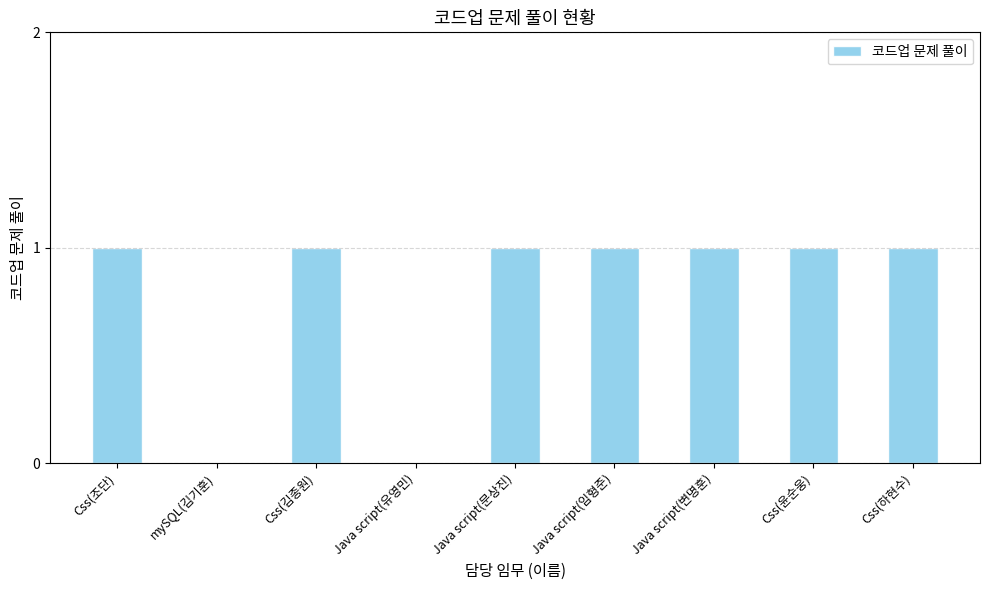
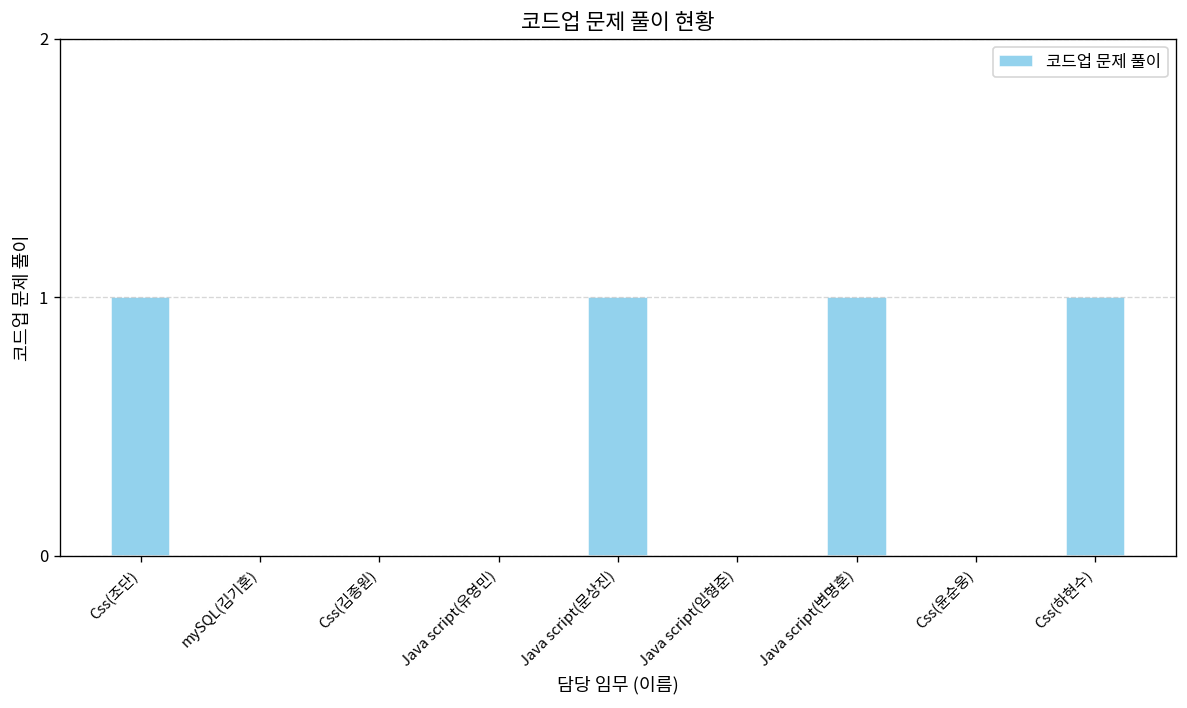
Css(김종원): 1 -> 0
Java script(임형준): 1 -> 0
Css(윤순웅): 1 -> 0
